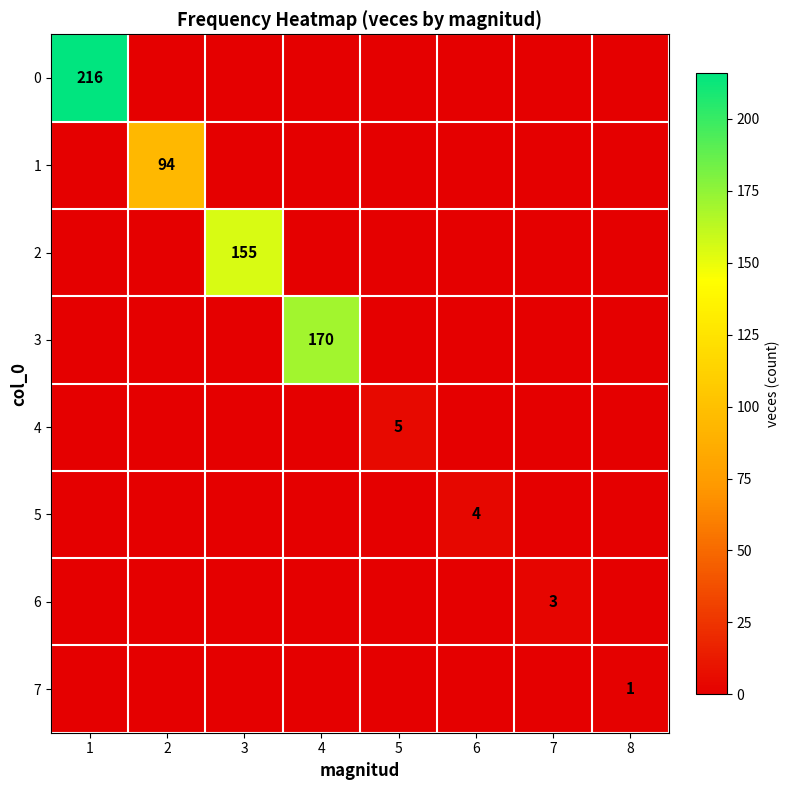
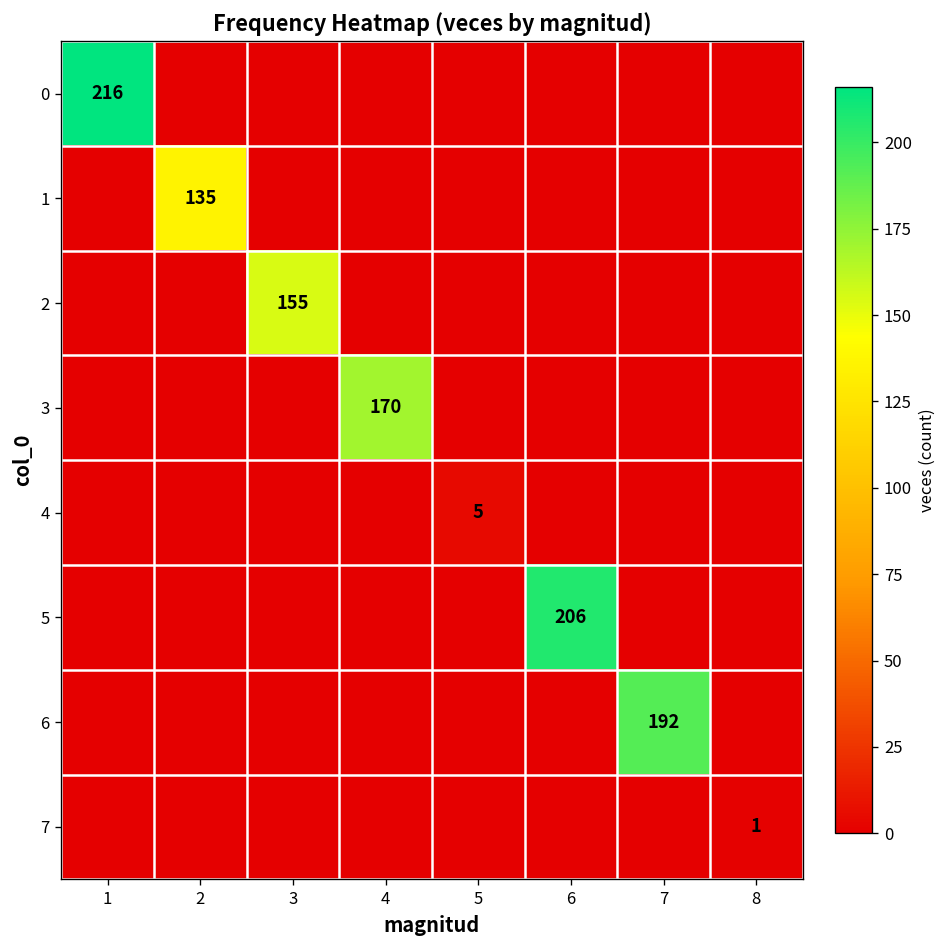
1, 2: 94 -> 135
5, 6: 4 -> 206
6, 7: 3 -> 192
